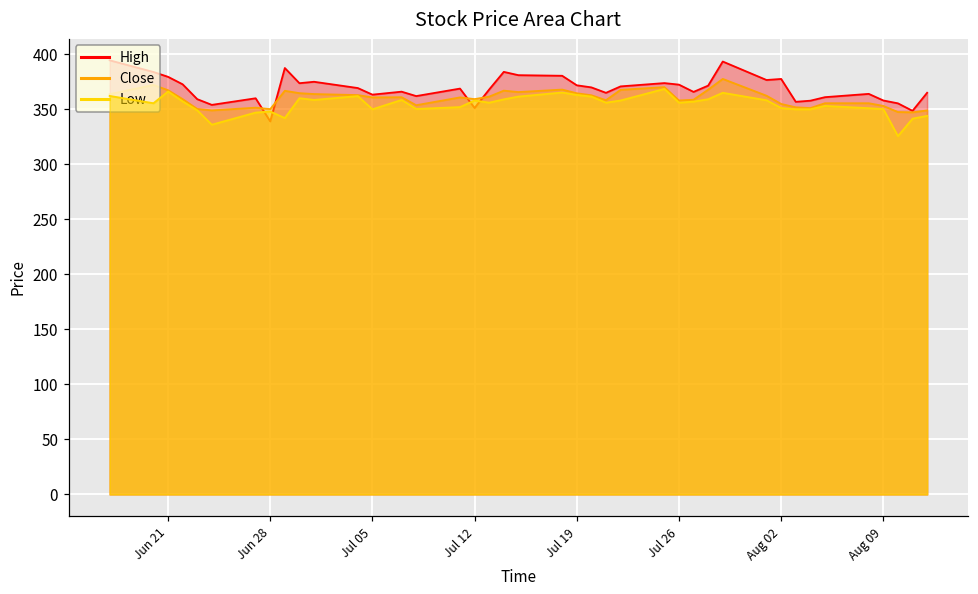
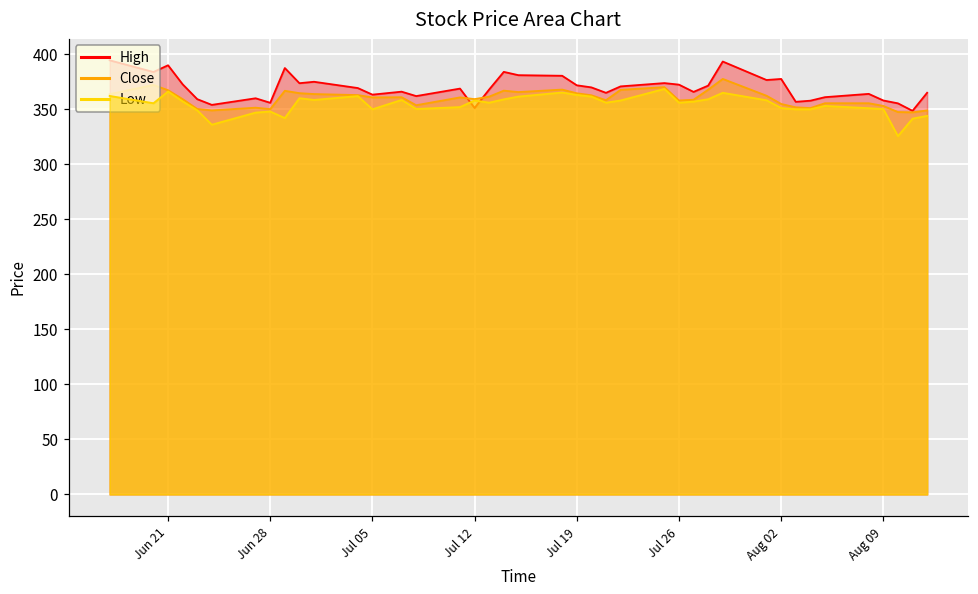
High, Jun 21: 380 -> 390
High, Jun 28: 339 -> 356
